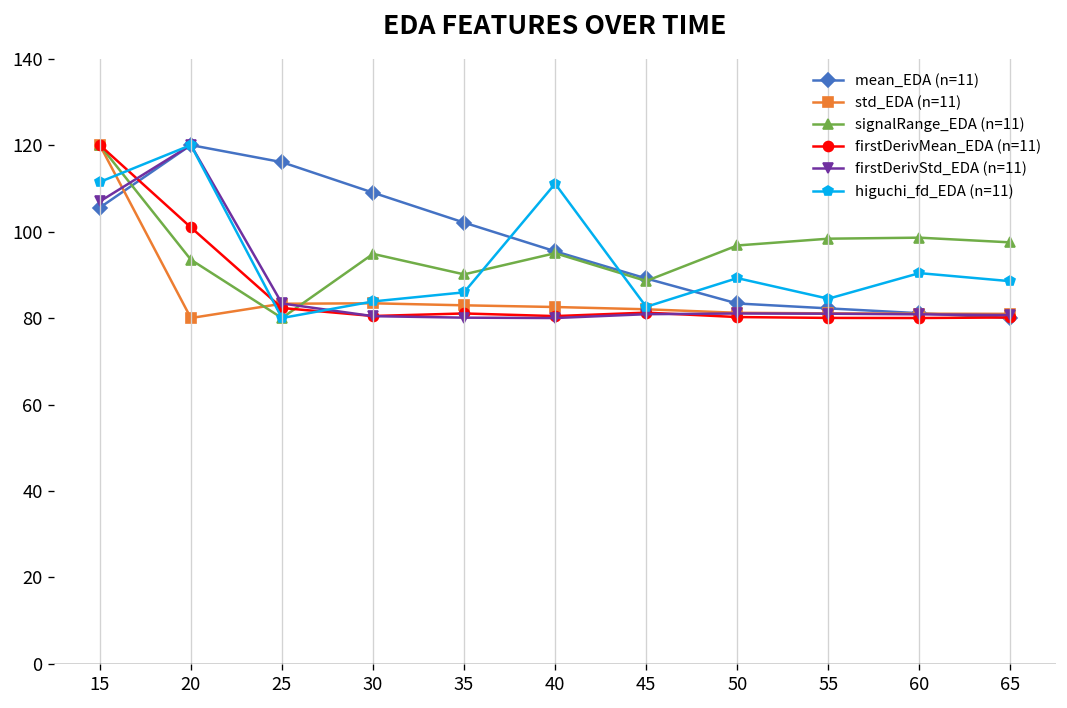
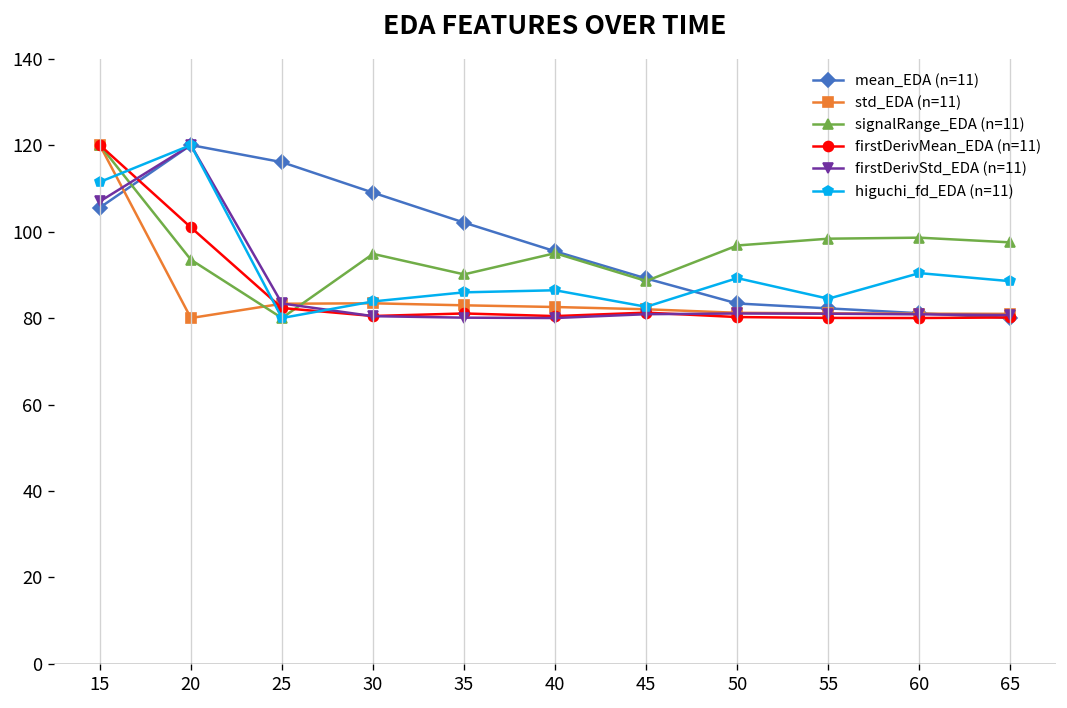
higuchi_fd_EDA (n=11), 40: 111 -> 86
